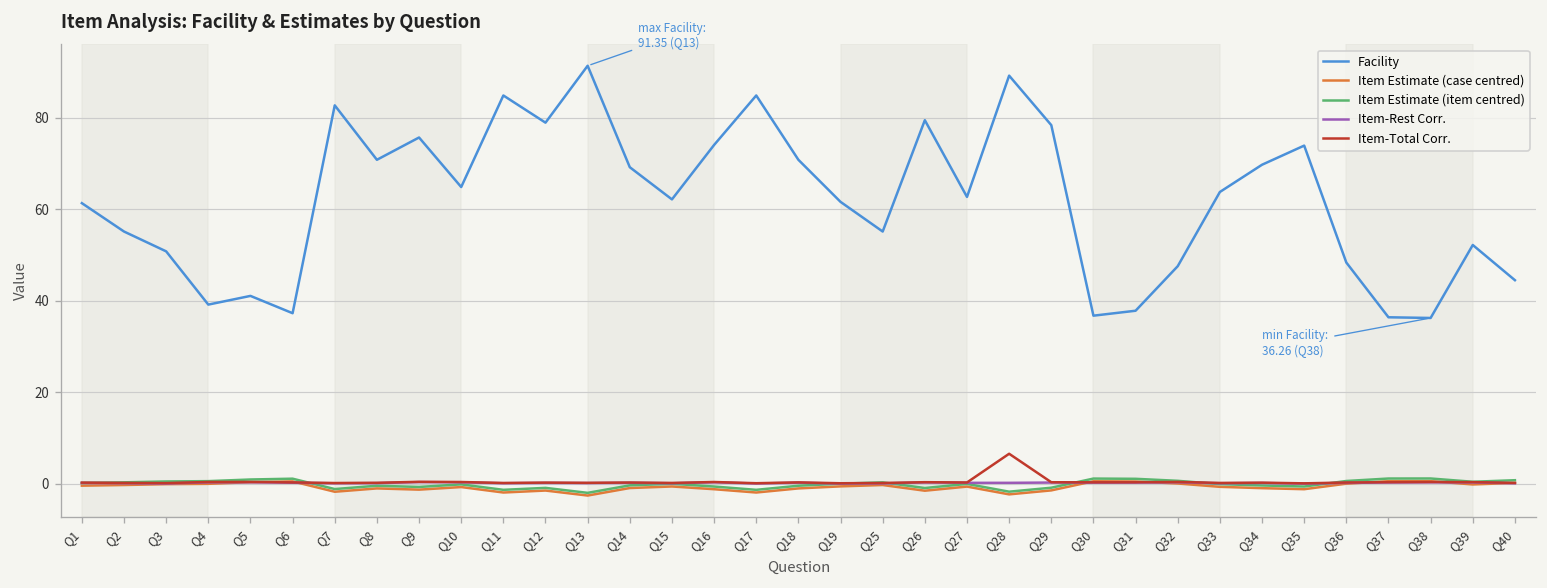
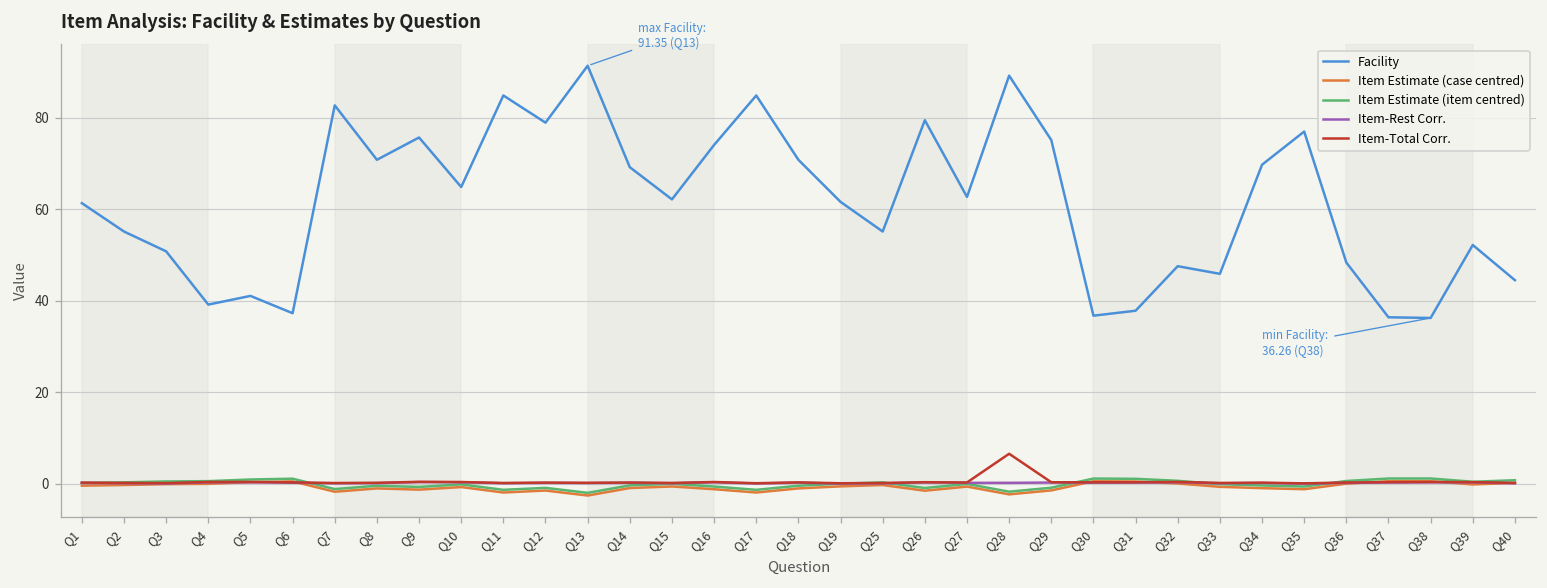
Facility, Q29: 78 -> 75
Facility, Q33: 64 -> 46
Facility, Q35: 74 -> 77
